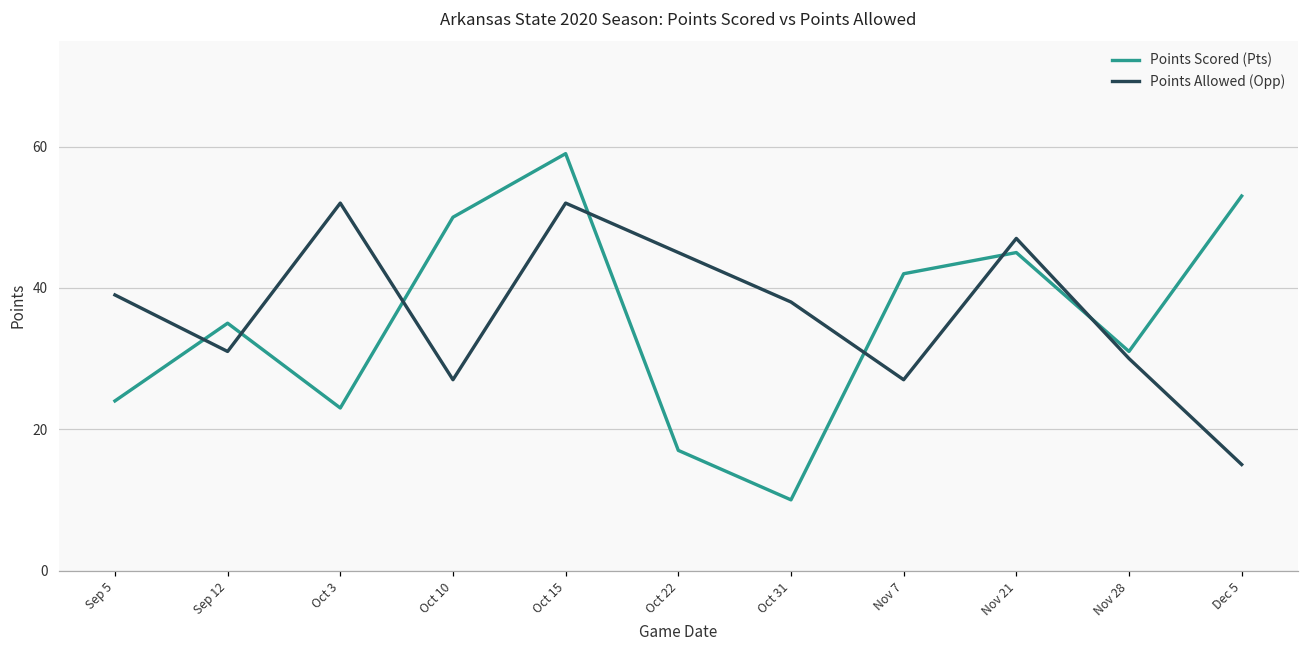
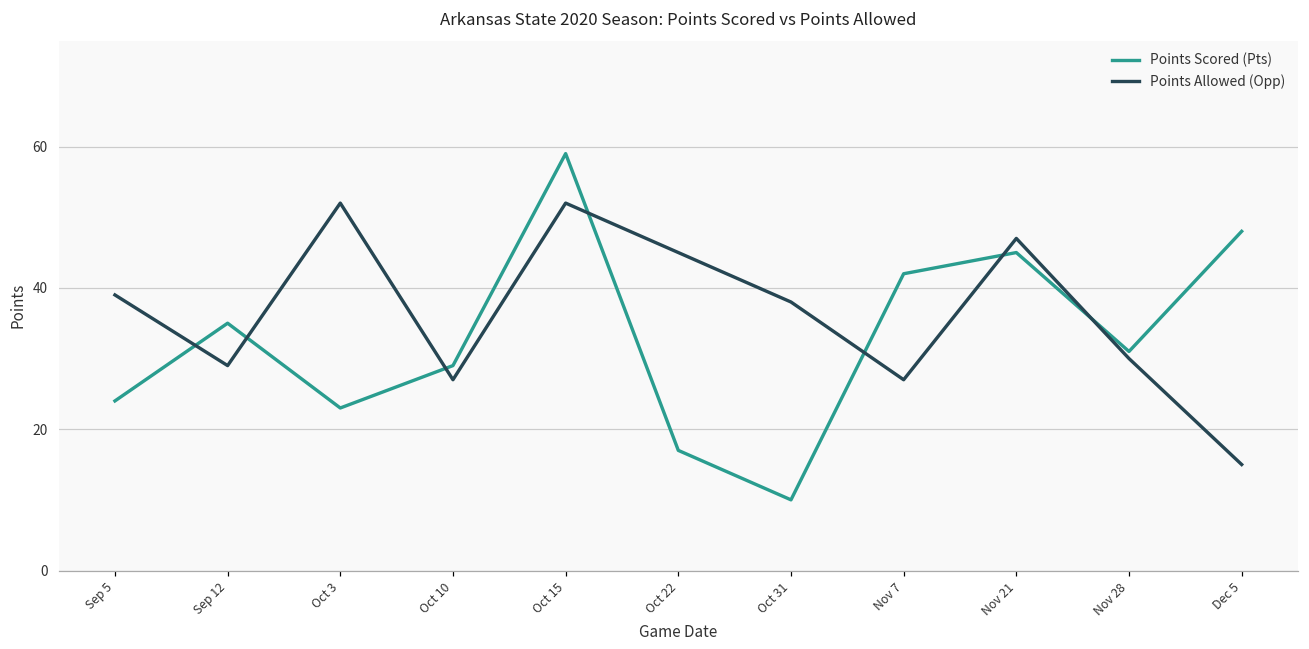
Points Allowed (Opp), Sep 12: 31 -> 29
Points Scored (Pts), Oct 10: 50 -> 29
Points Scored (Pts), Dec 5: 53 -> 48
